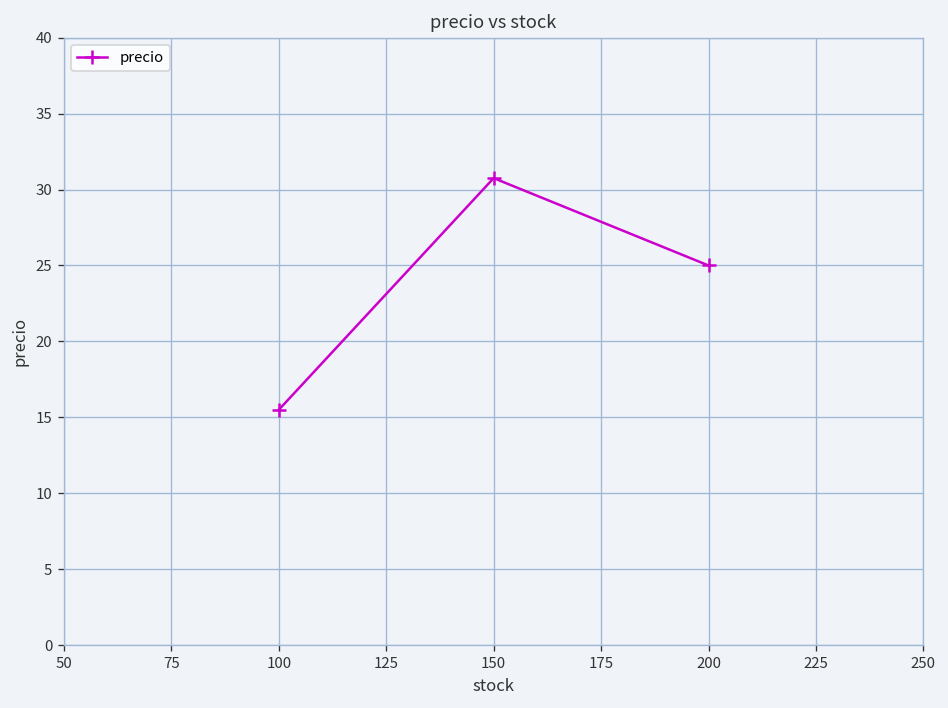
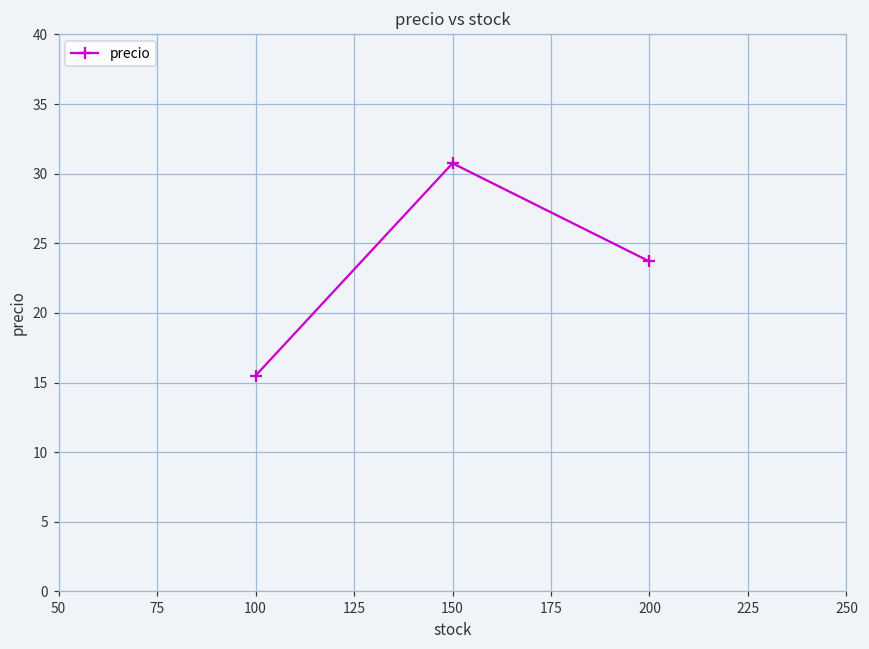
200: 25.0 -> 23.7
